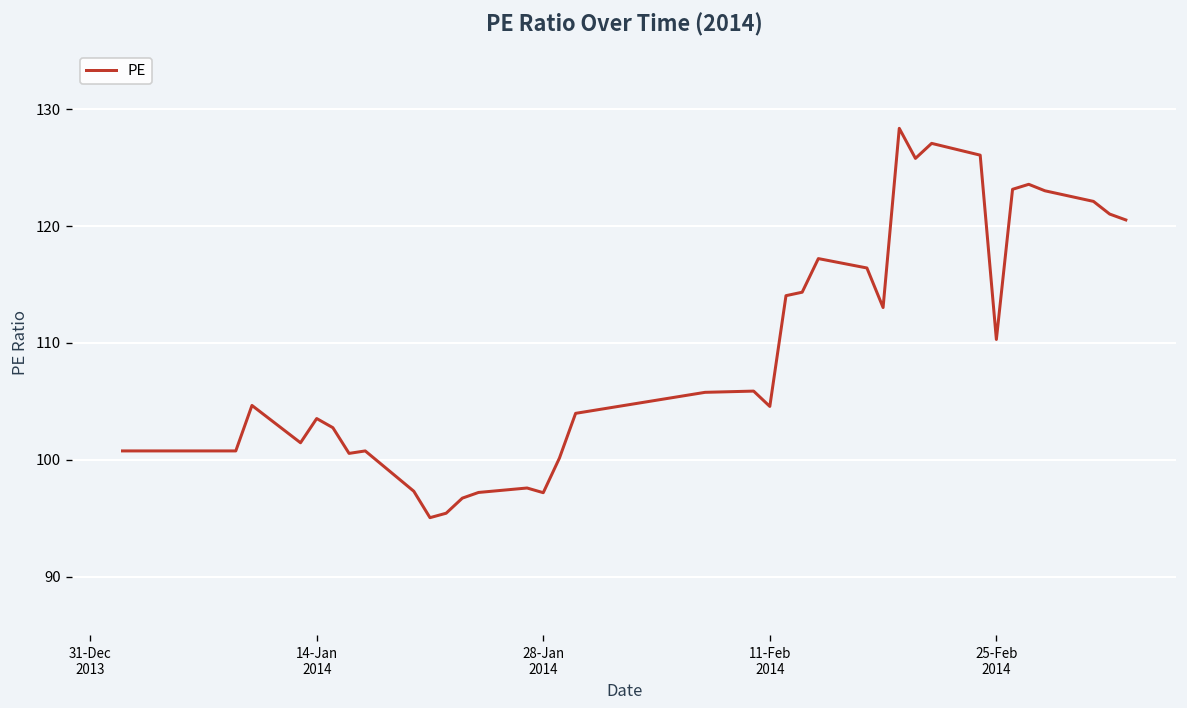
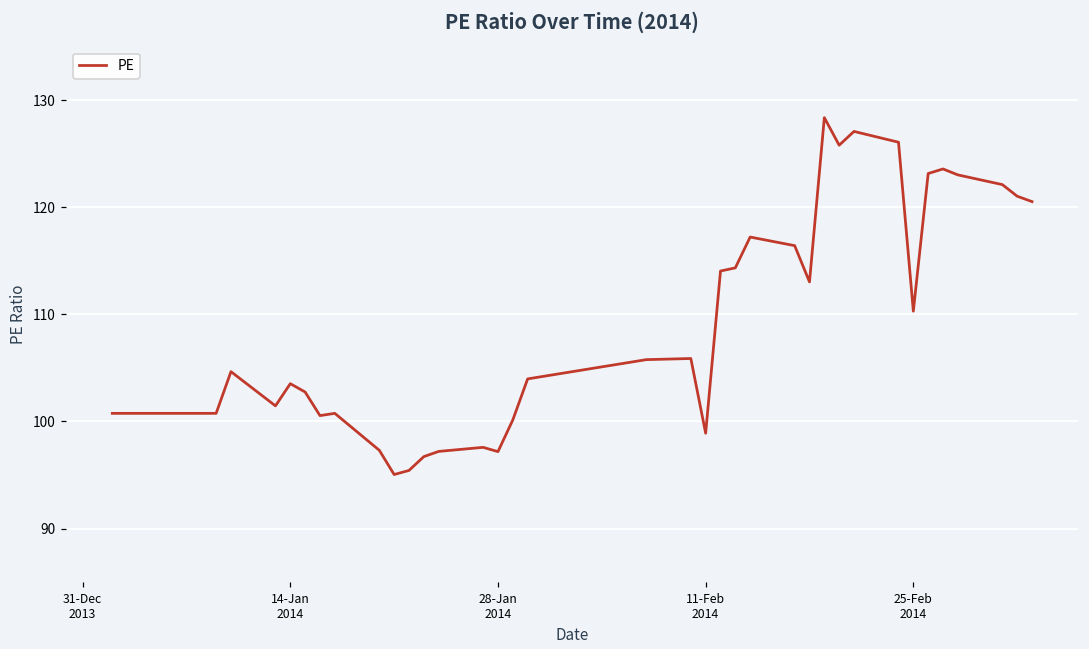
11-Feb 2014: 105 -> 99
